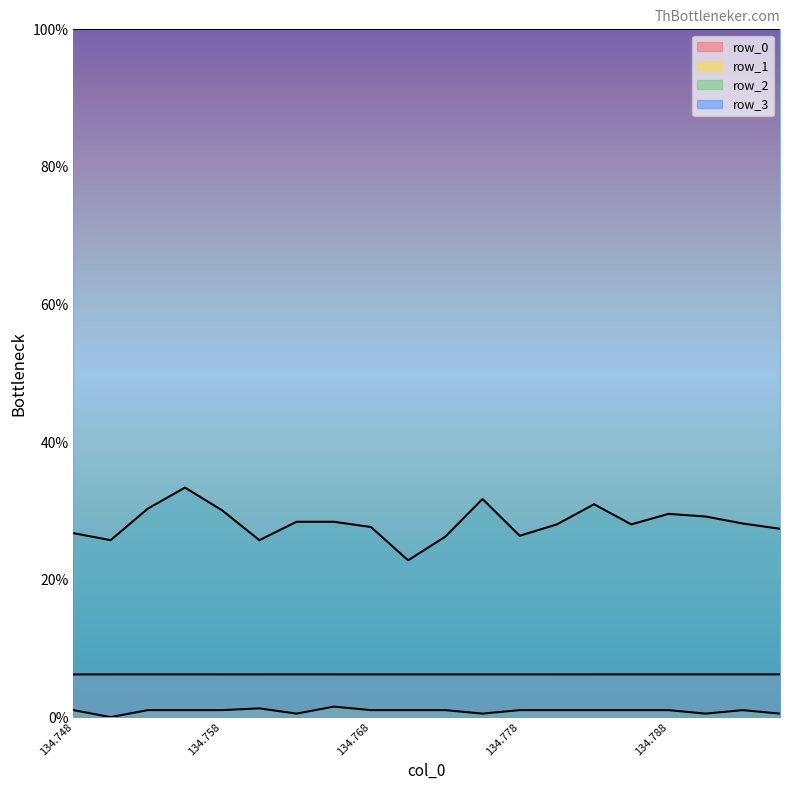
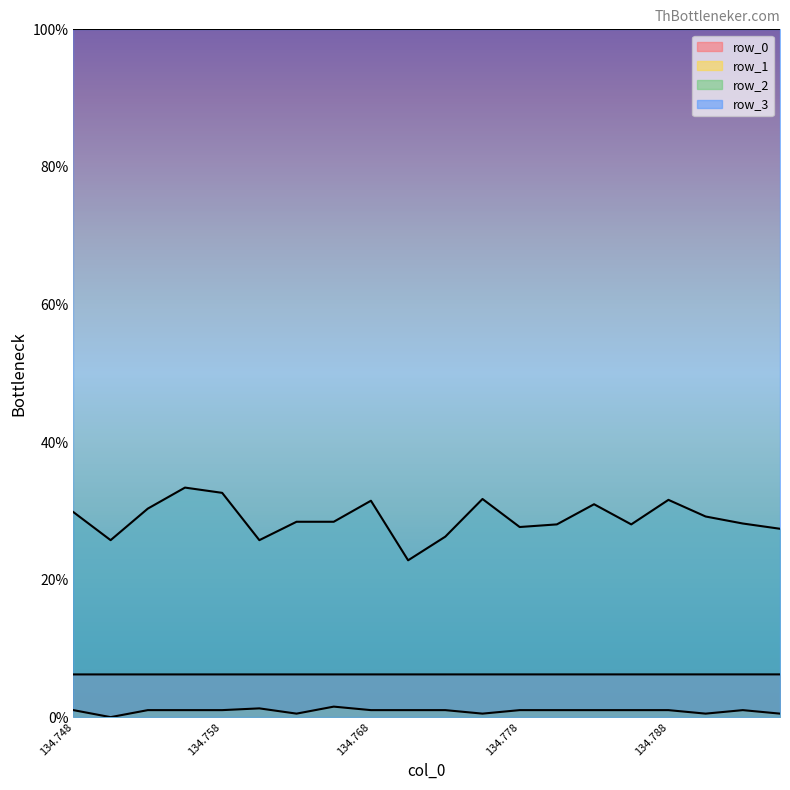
row_2, 134.748: 27% -> 30%
row_2, 134.758: 30% -> 33%
row_2, 134.768: 28% -> 31%
row_2, 134.778: 26% -> 28%
row_2, 134.788: 30% -> 32%
